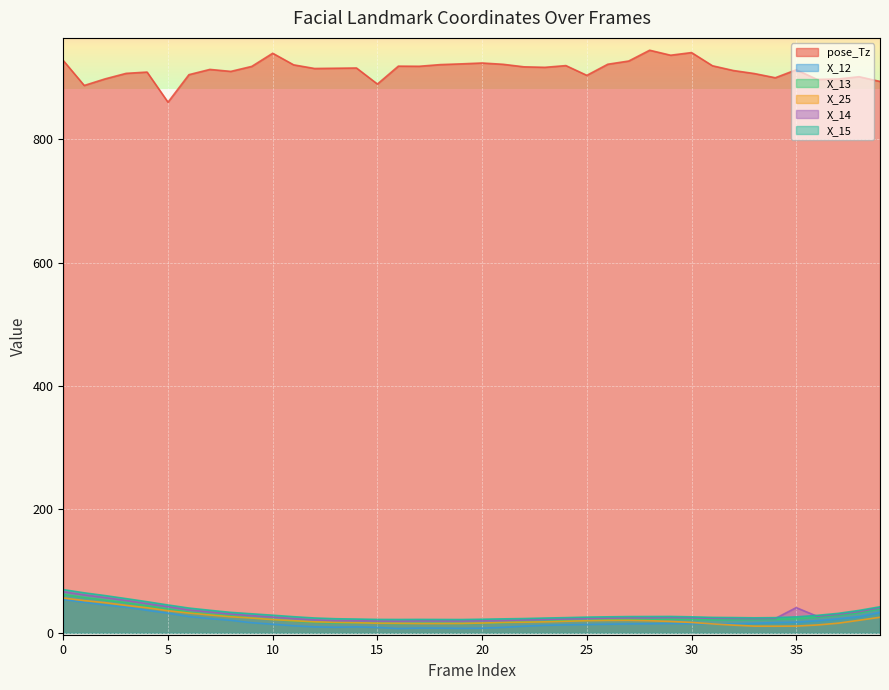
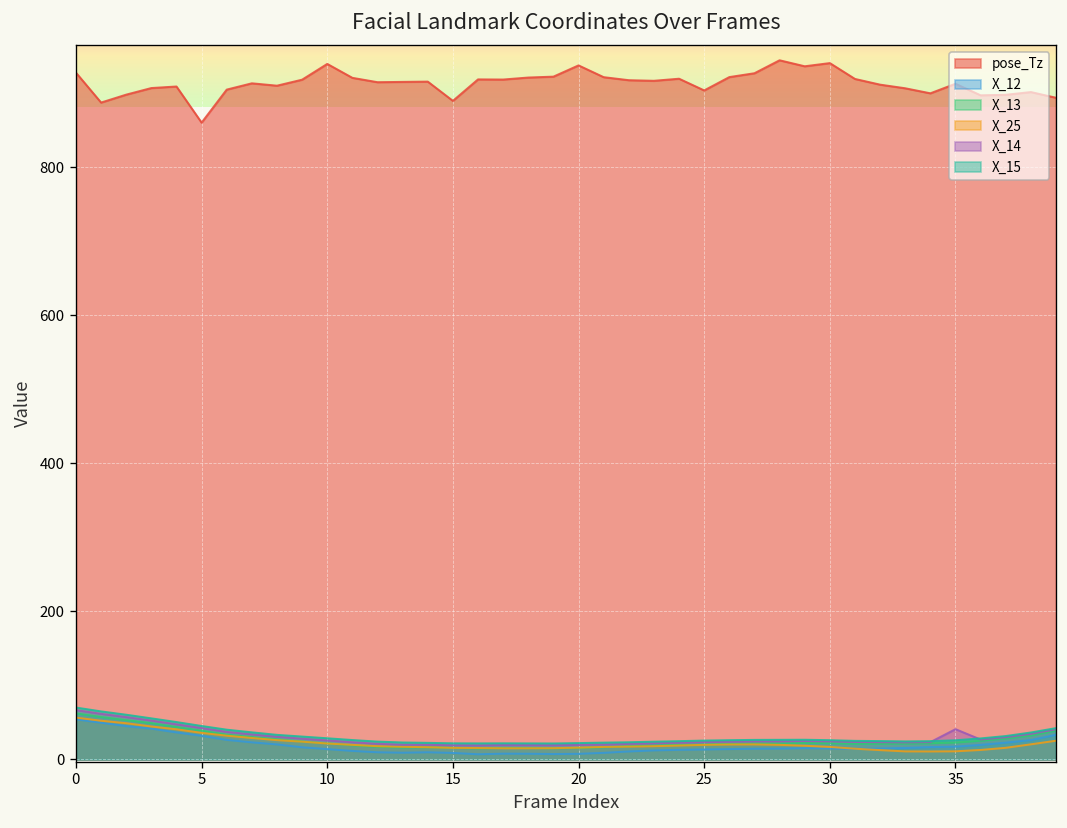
pose_Tz, 20: 920 -> 940
